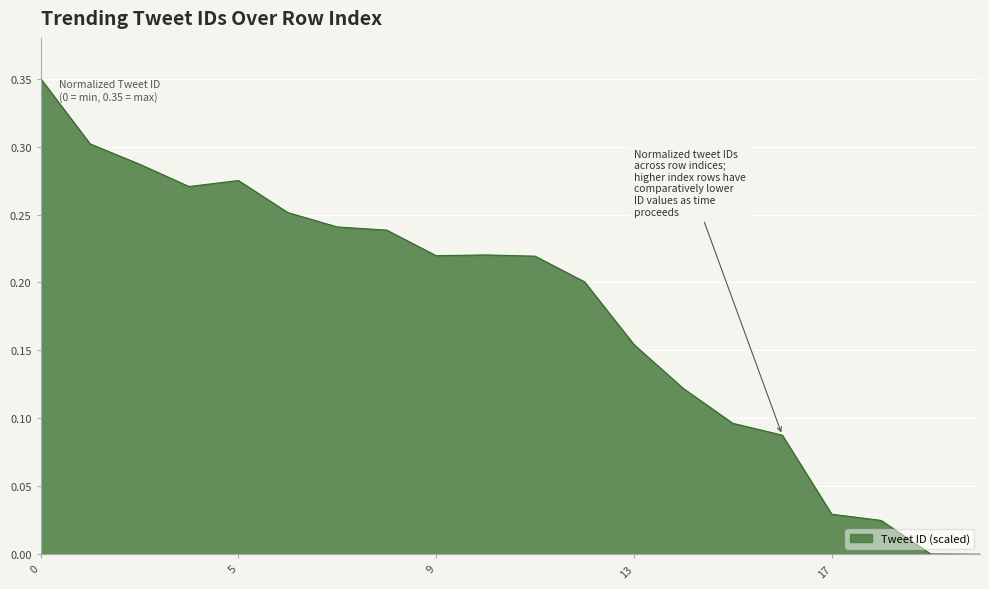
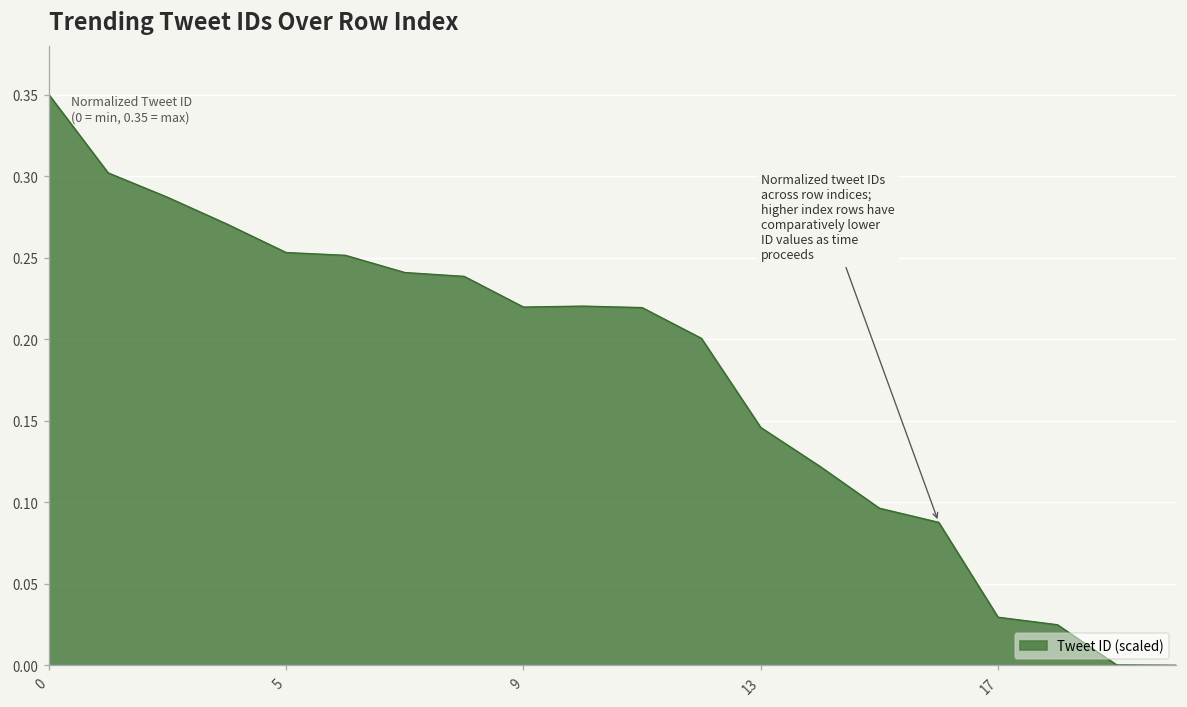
5: 0.275 -> 0.253
13: 0.154 -> 0.146
